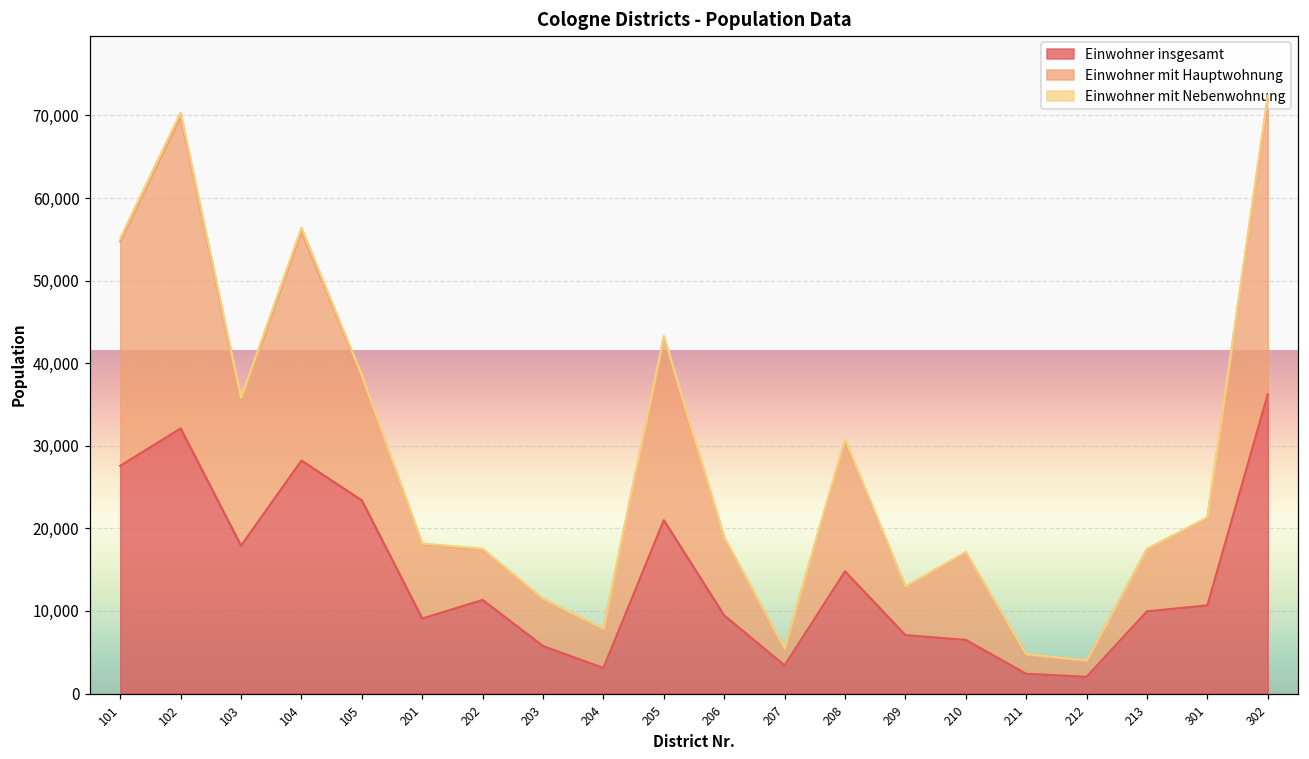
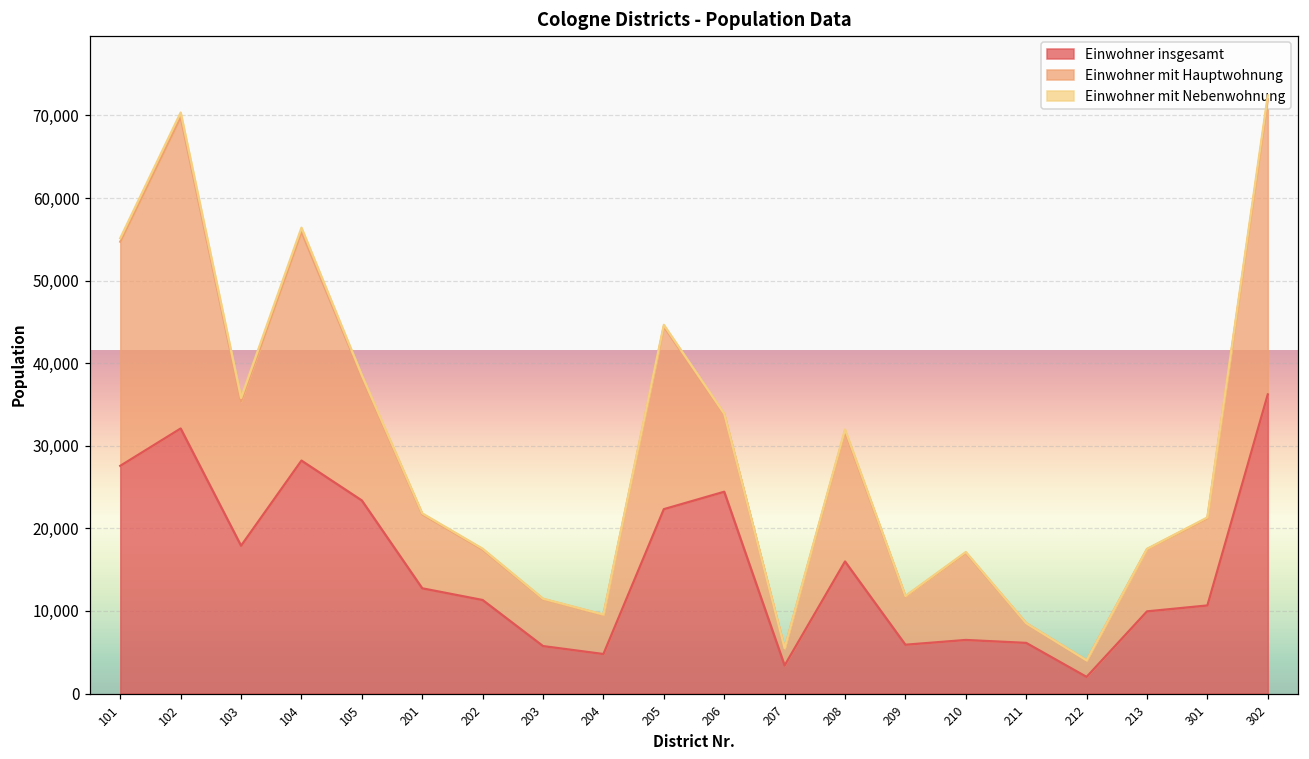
Einwohner insgesamt, 201: 9,000 -> 13,000
Einwohner insgesamt, 204: 3,000 -> 5,000
Einwohner insgesamt, 205: 21,000 -> 22,000
Einwohner insgesamt, 206: 9,000 -> 24,000
Einwohner insgesamt, 208: 15,000 -> 16,000
Einwohner insgesamt, 209: 7,000 -> 6,000
Einwohner insgesamt, 211: 2,000 -> 6,000
